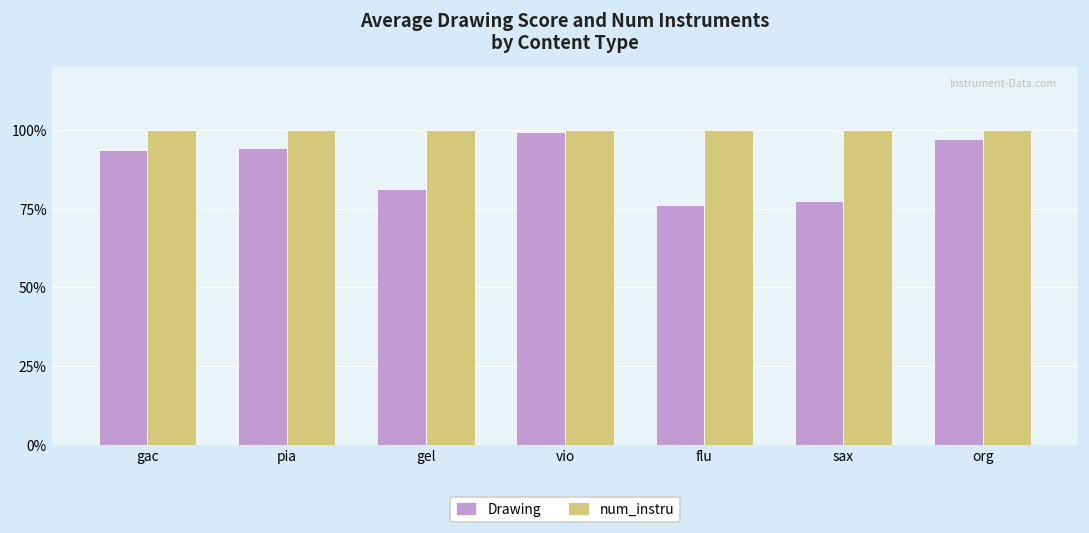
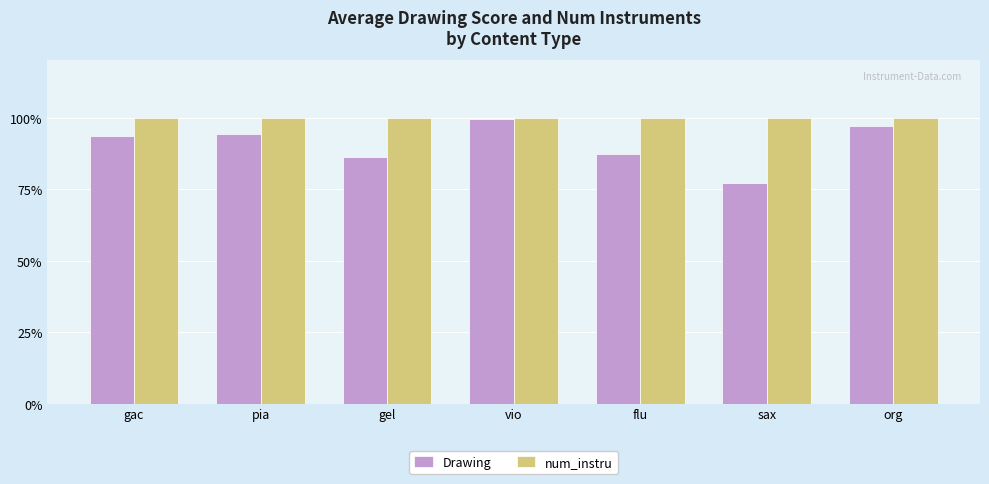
Drawing, gel: 81% -> 86%
Drawing, flu: 76% -> 87%
